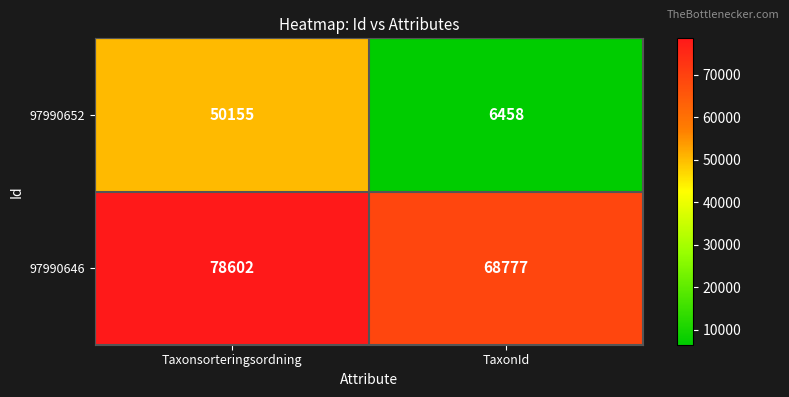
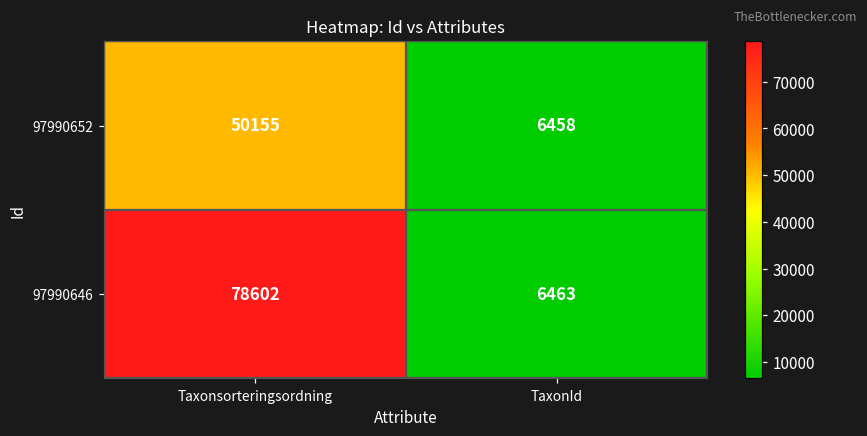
97990646, TaxonId: 68777 -> 6463
